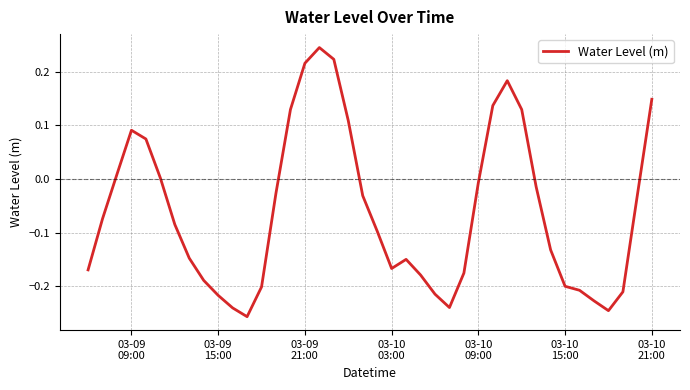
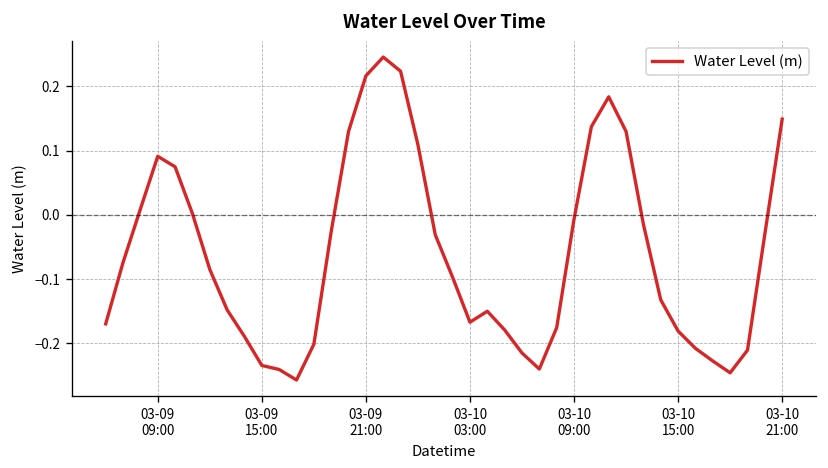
03-09 15:00: -0.22 -> -0.23
03-10 15:00: -0.20 -> -0.18
